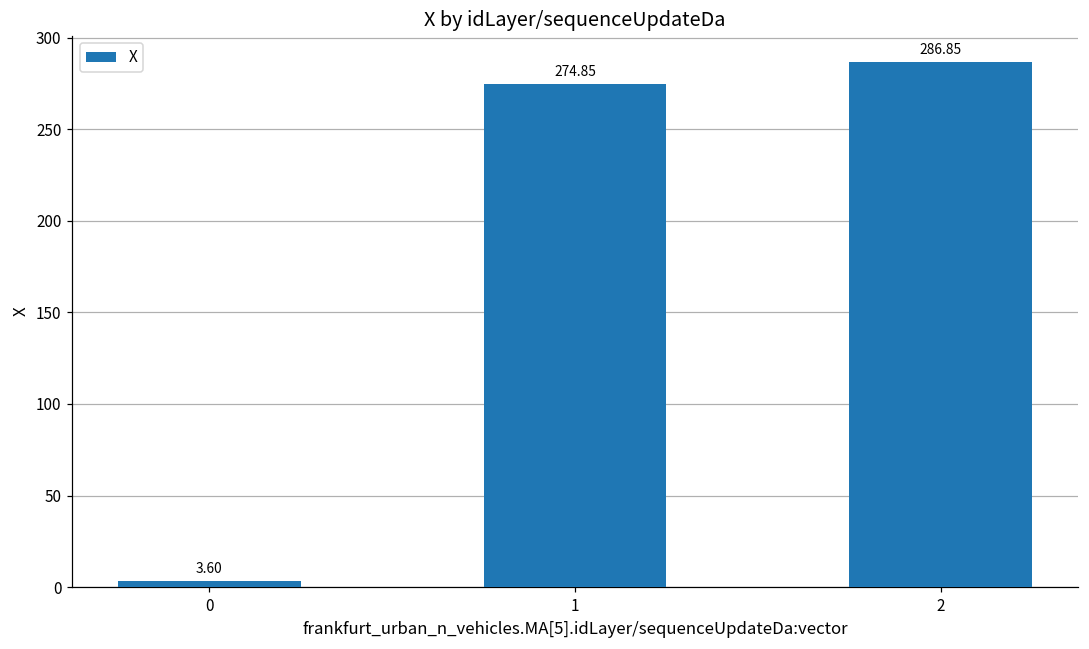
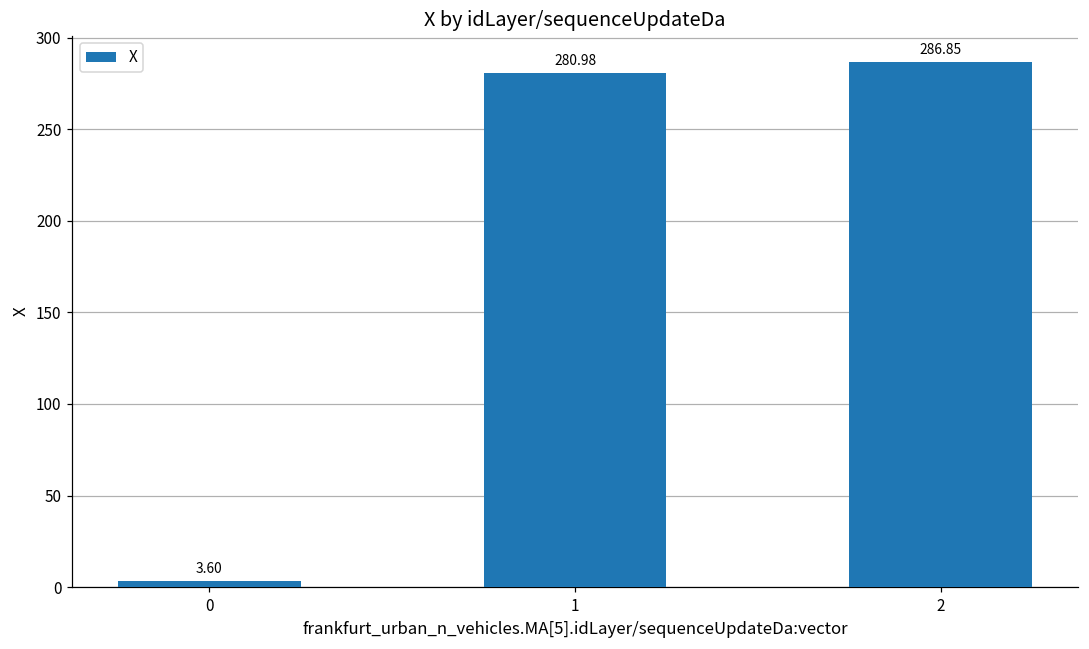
1: 274.85 -> 280.98
